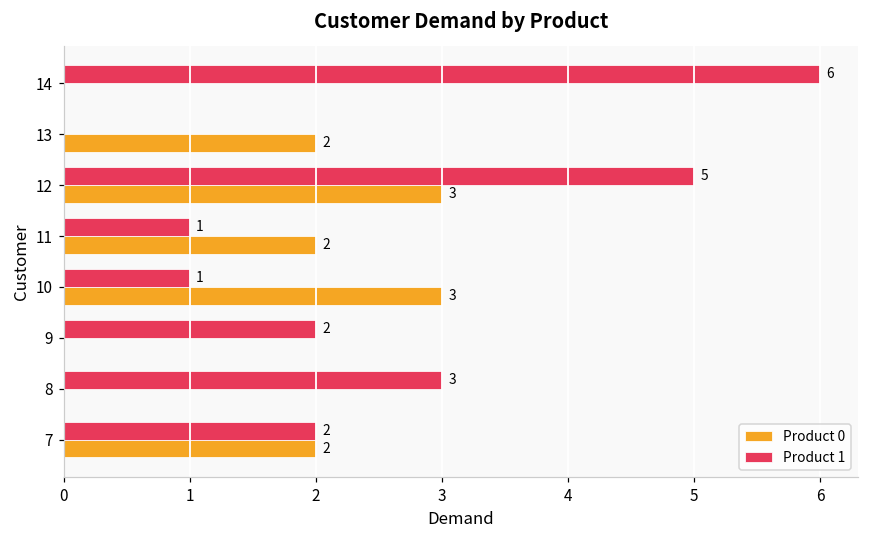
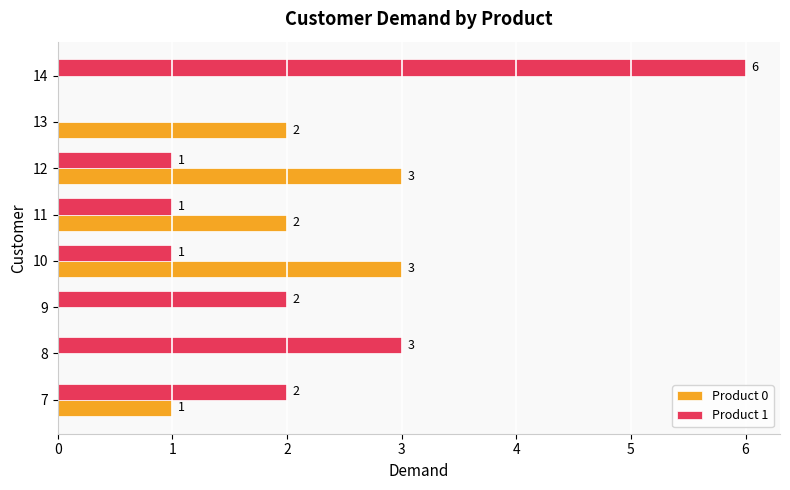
Product 1, 12: 5 -> 1
Product 0, 7: 2 -> 1
